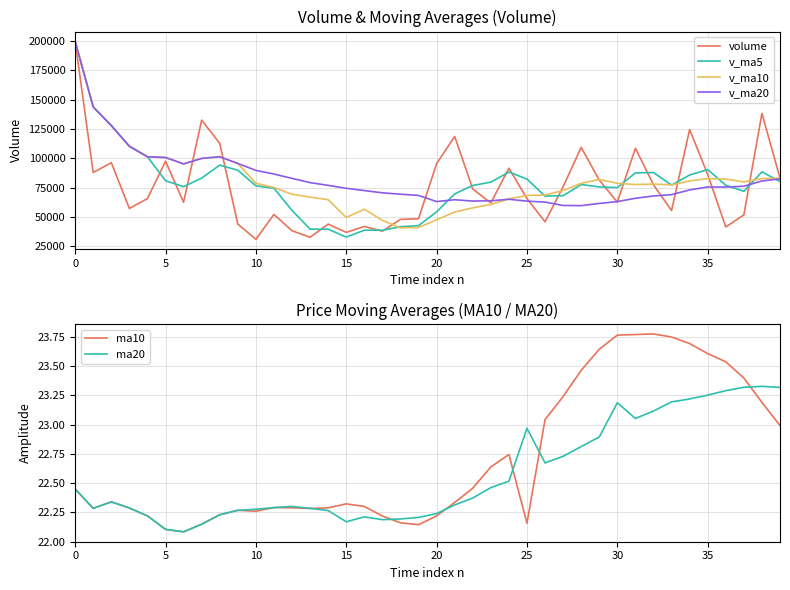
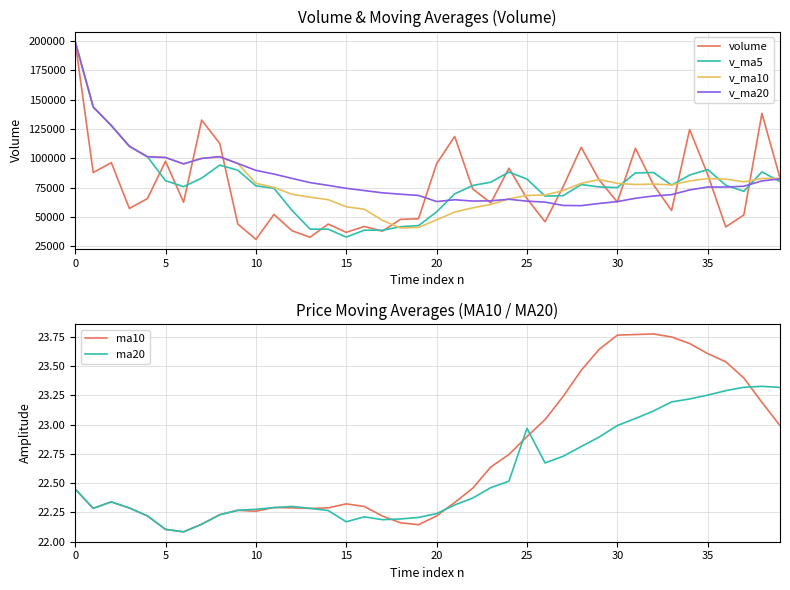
Volume & Moving Averages (Volume), v_ma10, 15: 50000 -> 59000
Price Moving Averages (MA10 / MA20), ma10, 25: 22.16 -> 22.90
Price Moving Averages (MA10 / MA20), ma20, 30: 23.19 -> 22.99
